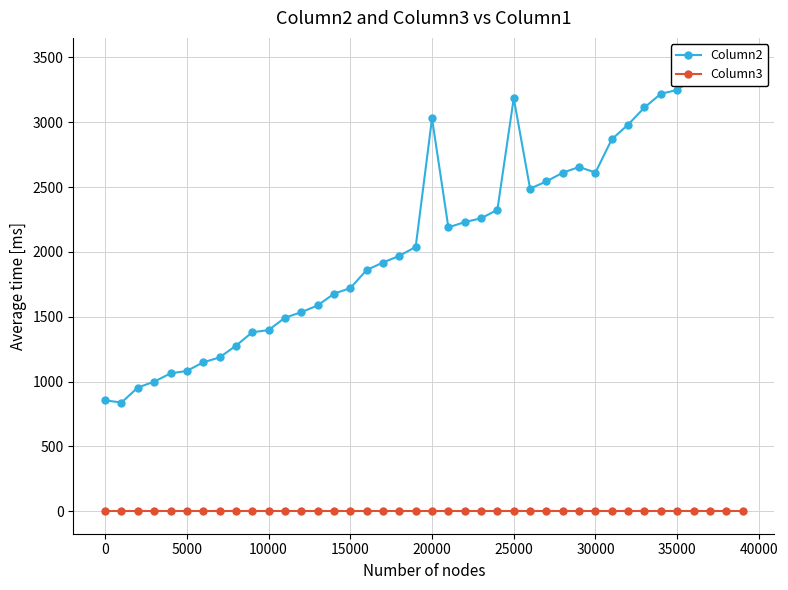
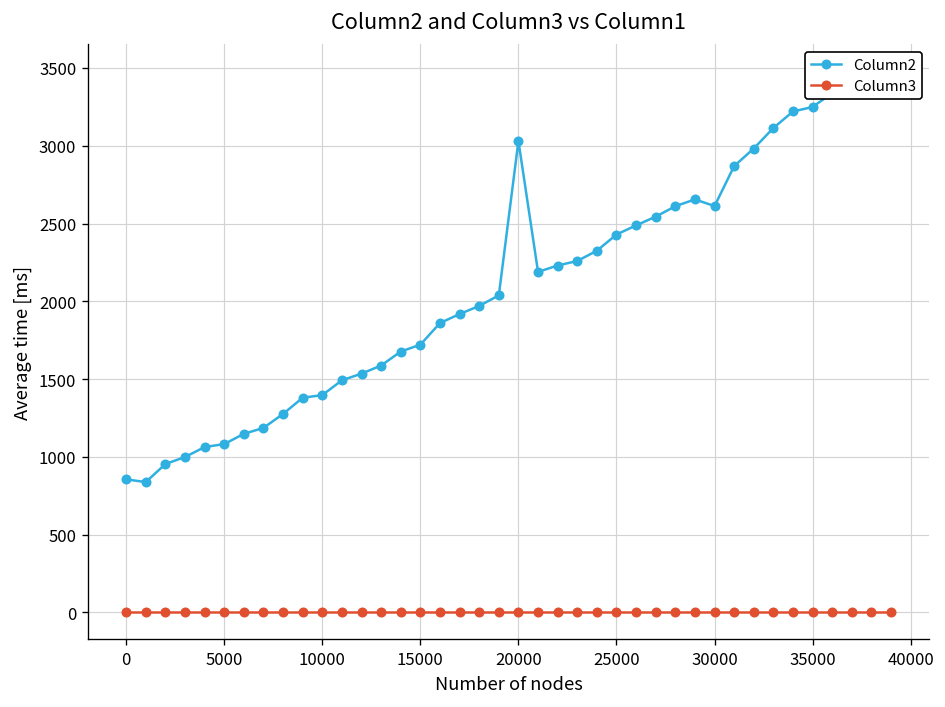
Column2, 25000: 3190 -> 2430
